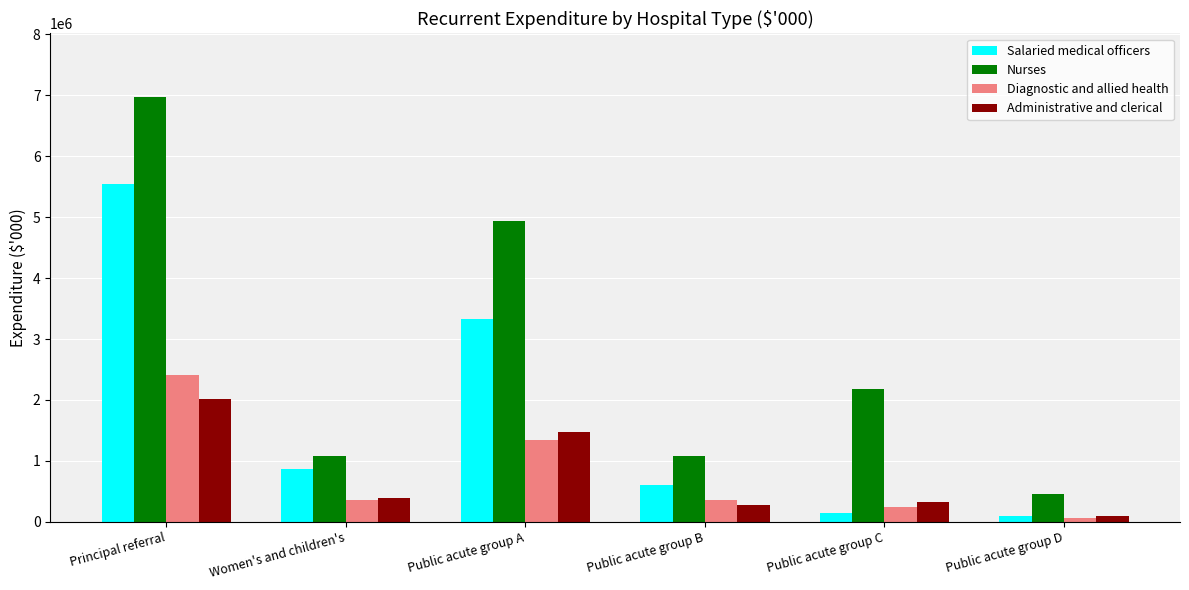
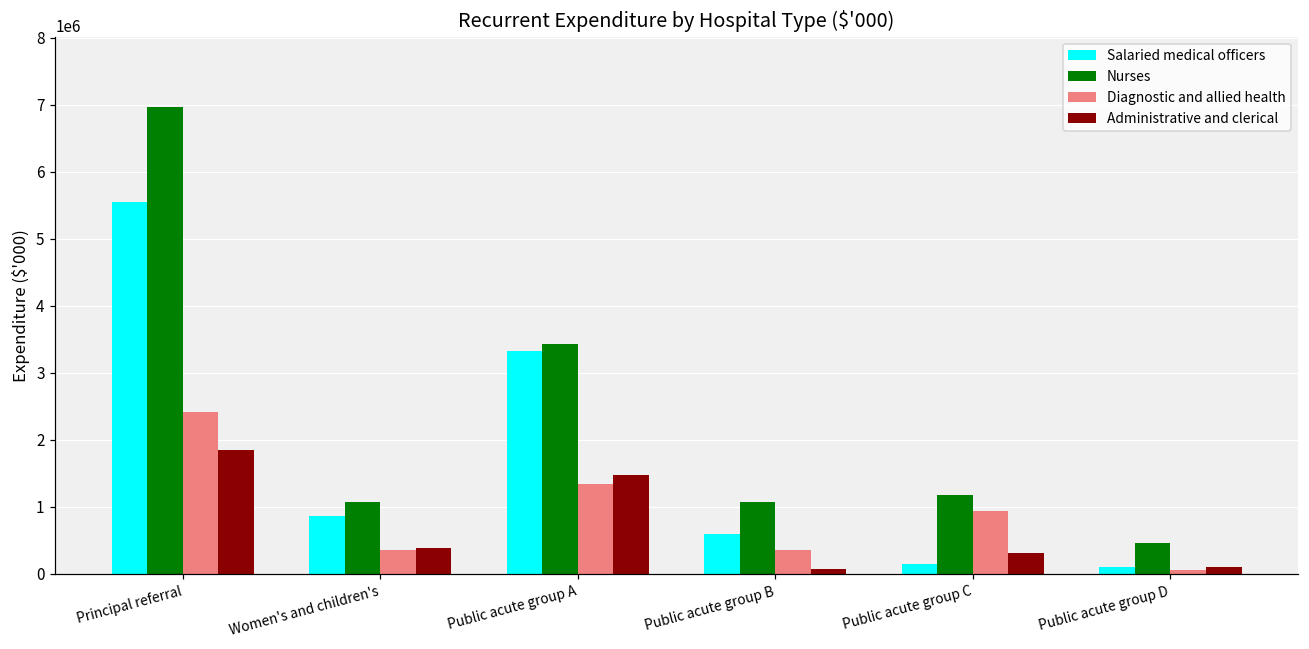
Administrative and clerical, Principal referral: 2000000 -> 1900000
Nurses, Public acute group A: 4900000 -> 3400000
Administrative and clerical, Public acute group B: 300000 -> 100000
Nurses, Public acute group C: 2200000 -> 1200000
Diagnostic and allied health, Public acute group C: 200000 -> 900000
